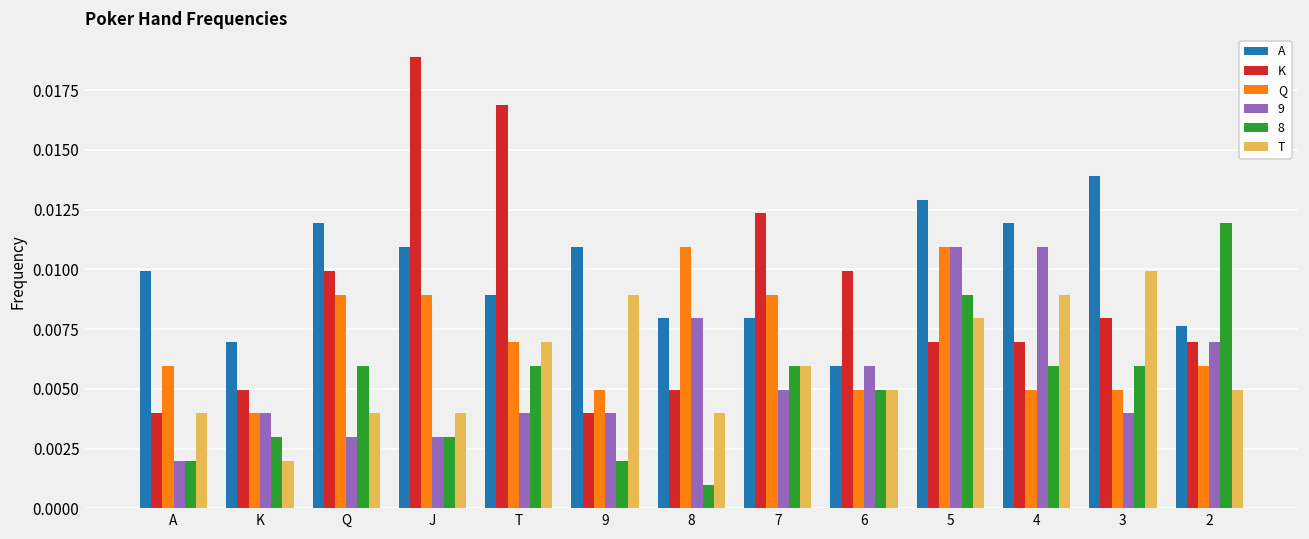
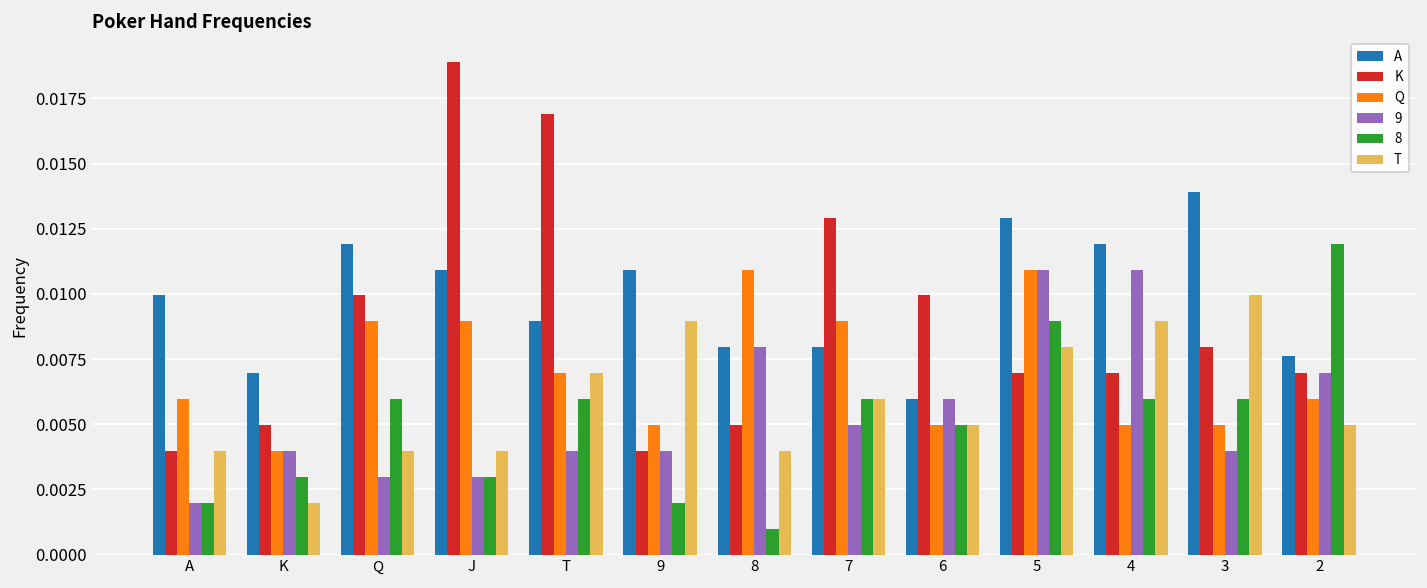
K, 7: 0.0124 -> 0.0129
